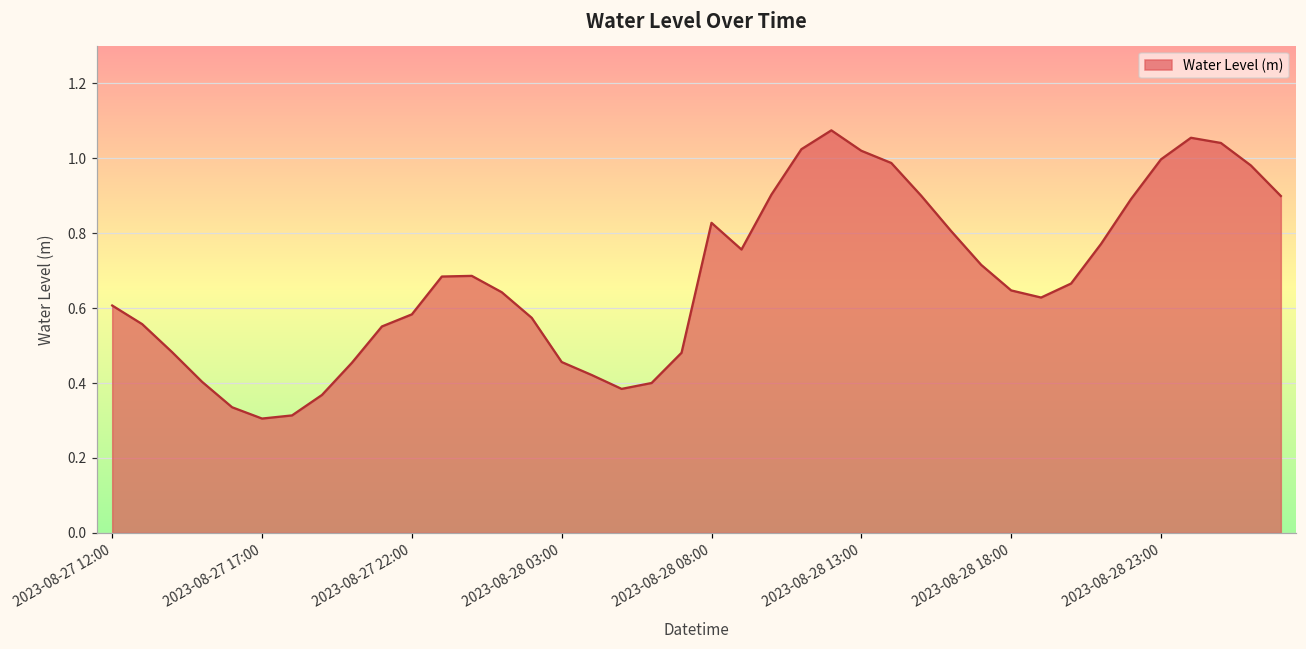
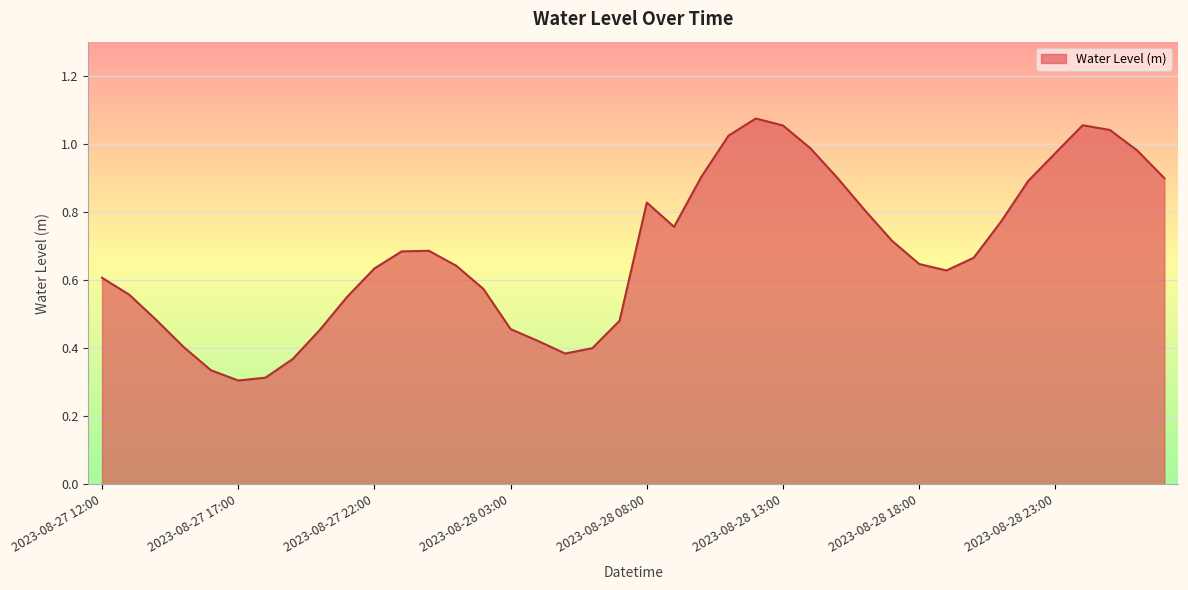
2023-08-27 22:00: 0.58 -> 0.63
2023-08-28 13:00: 1.02 -> 1.05
2023-08-28 23:00: 1.00 -> 0.97
